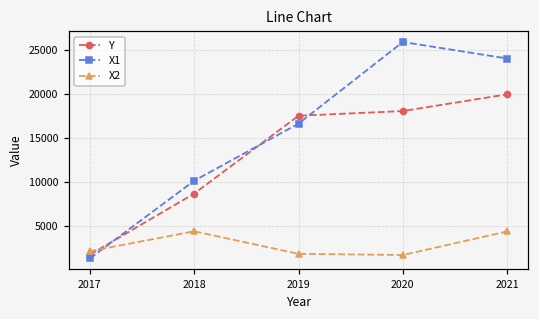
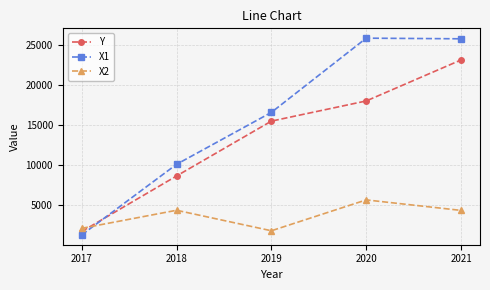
Y, 2019: 17000 -> 16000
X2, 2020: 2000 -> 6000
Y, 2021: 20000 -> 23000
X1, 2021: 24000 -> 26000
